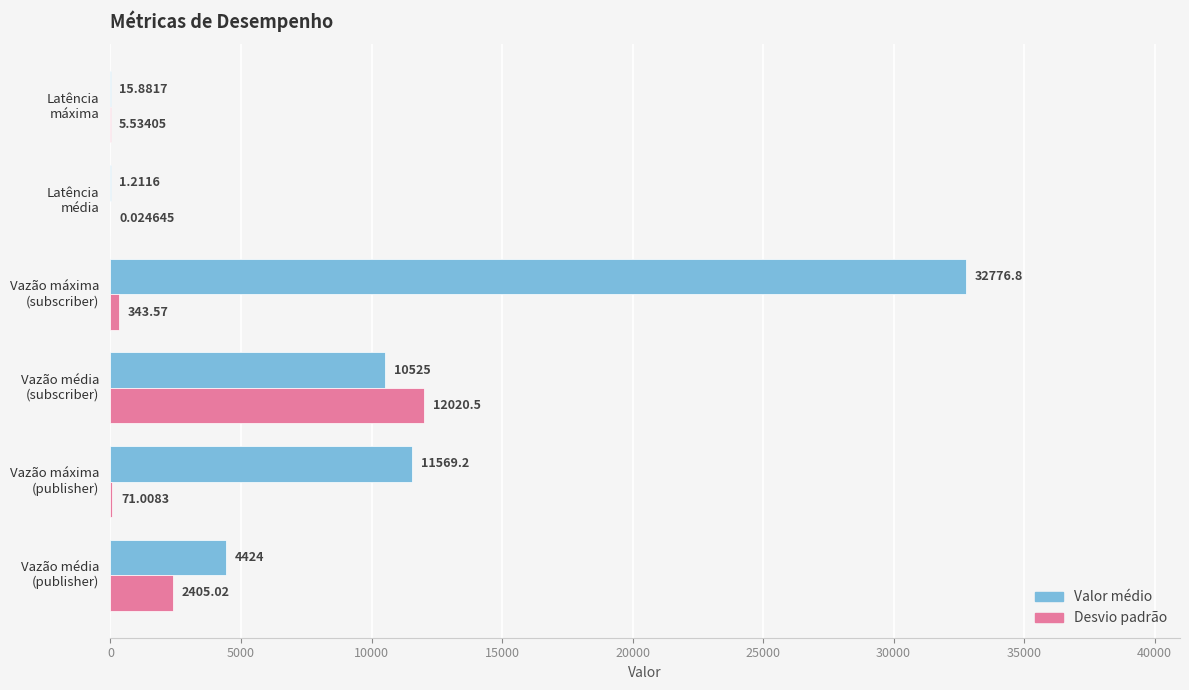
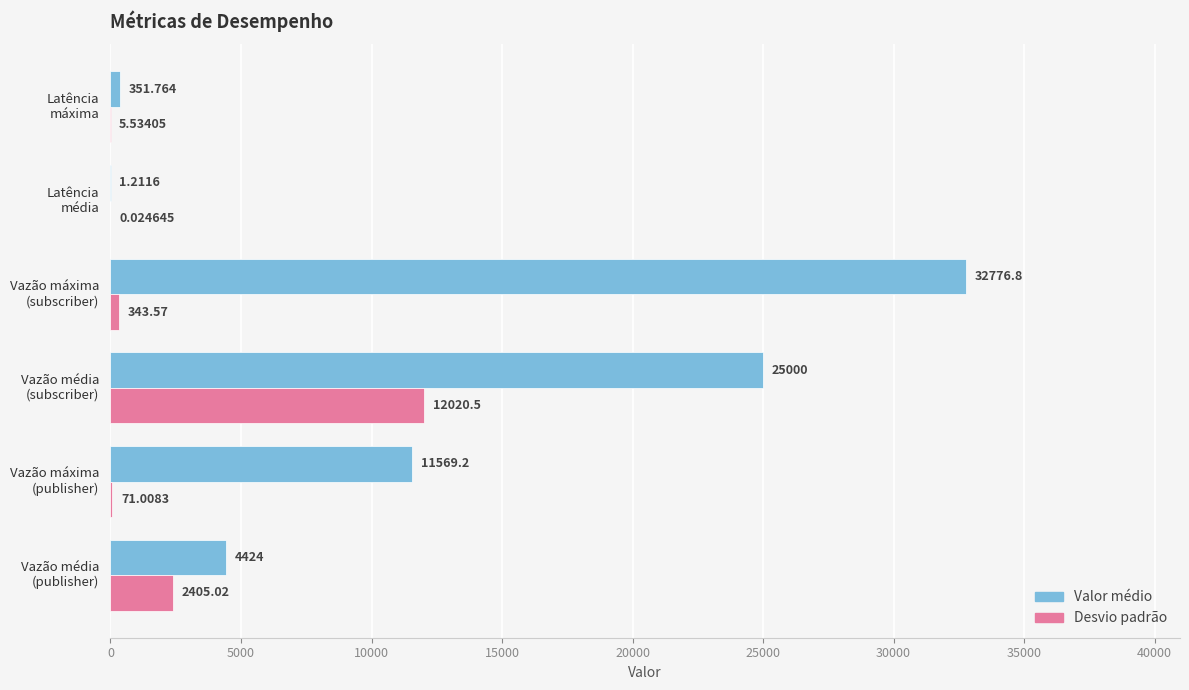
Valor médio, Latência máxima: 15.8817 -> 351.764
Valor médio, Vazão média (subscriber): 10525 -> 25000
